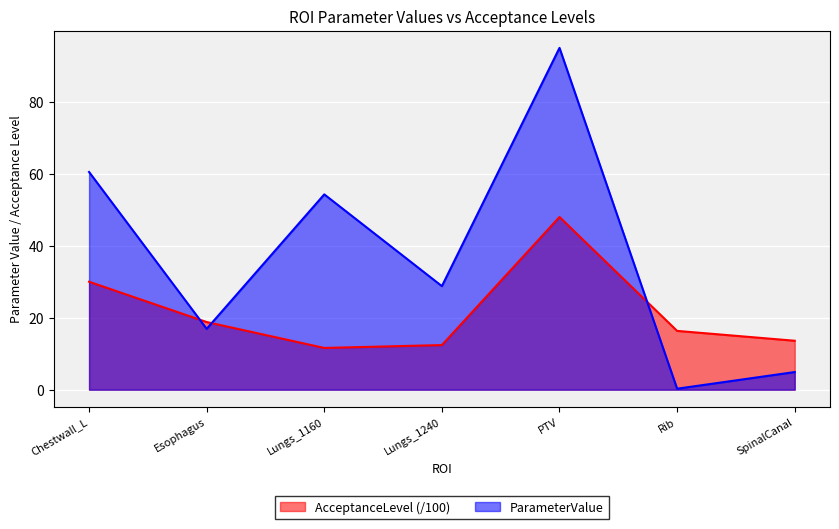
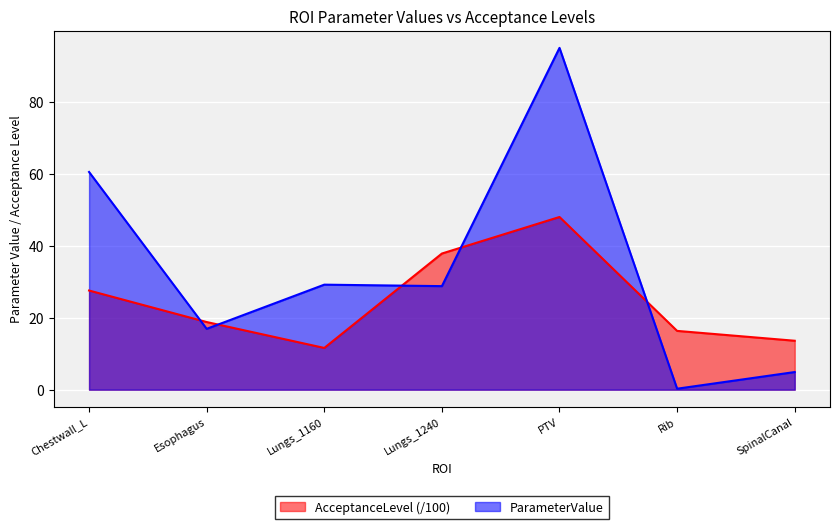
AcceptanceLevel (/100), Chestwall_L: 30 -> 28
ParameterValue, Lungs_1160: 54 -> 29
AcceptanceLevel (/100), Lungs_1240: 12 -> 38
